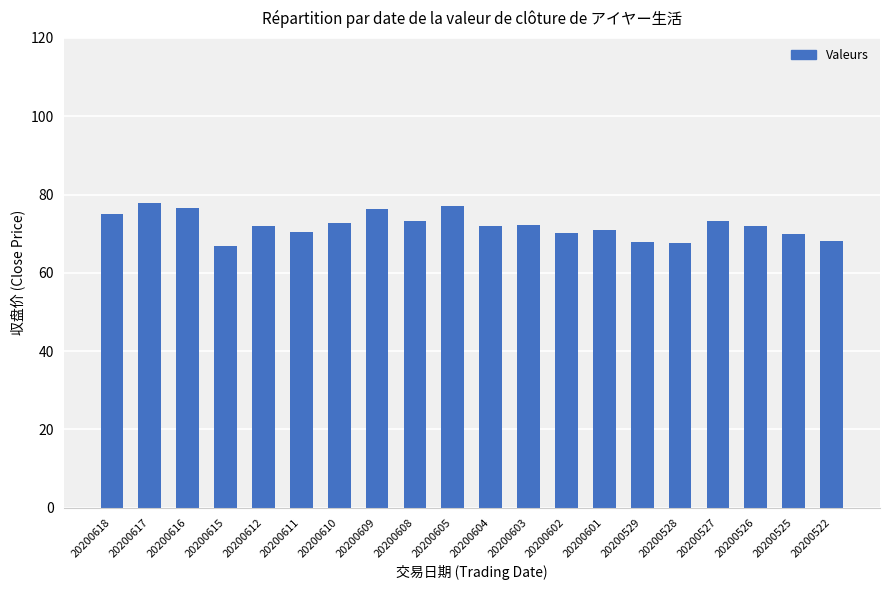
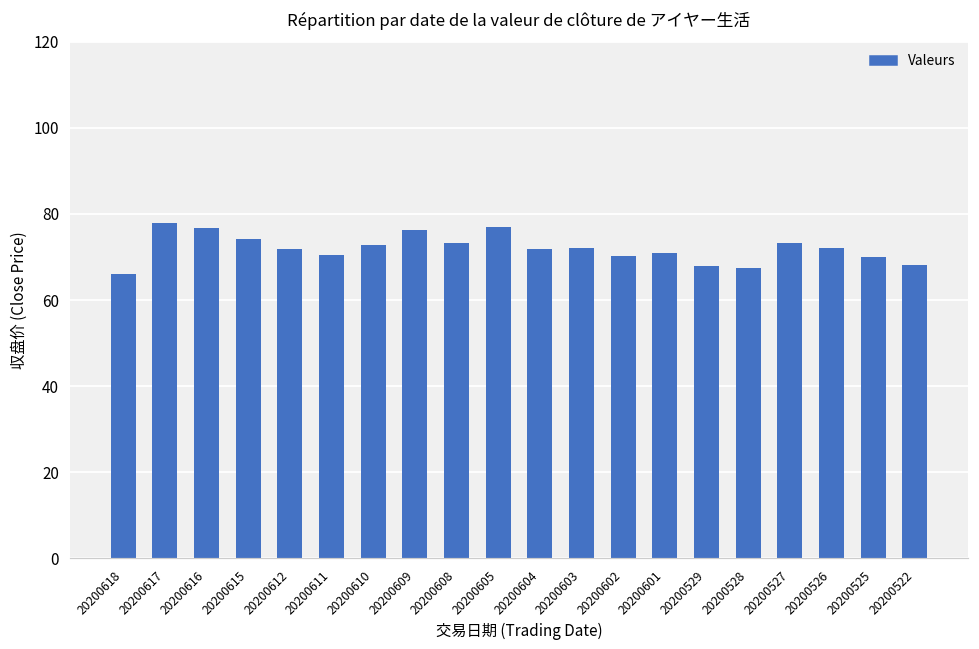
20200618: 75 -> 66
20200615: 67 -> 74
